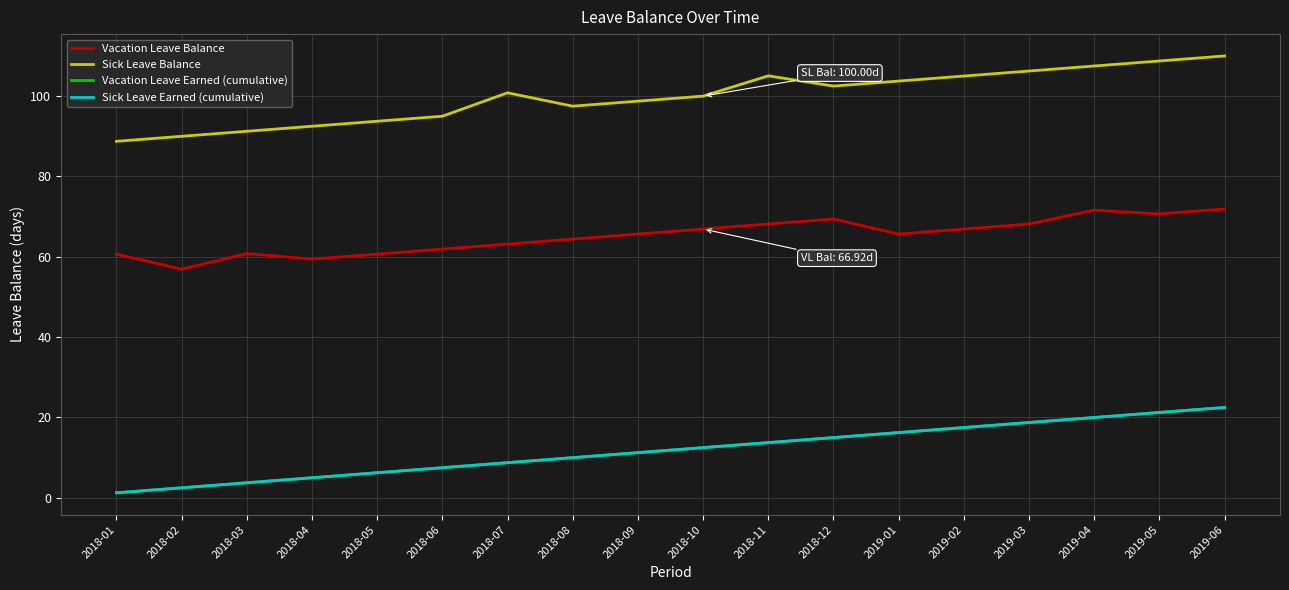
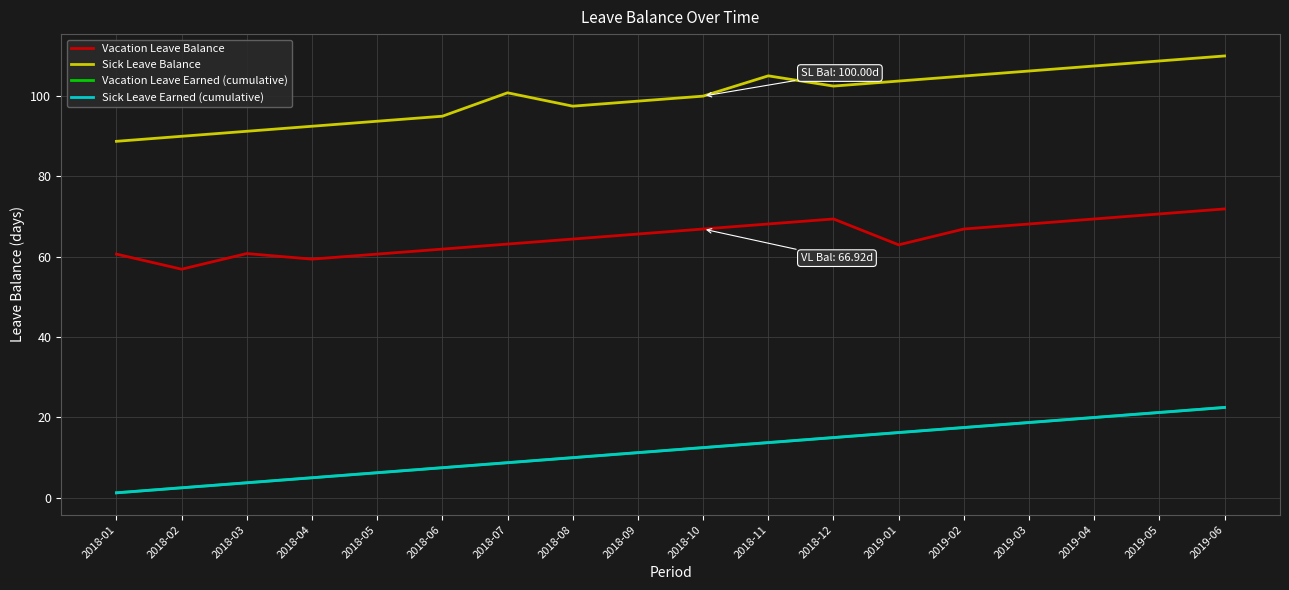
Vacation Leave Balance, 2019-01: 66 -> 63
Vacation Leave Balance, 2019-04: 72 -> 69
